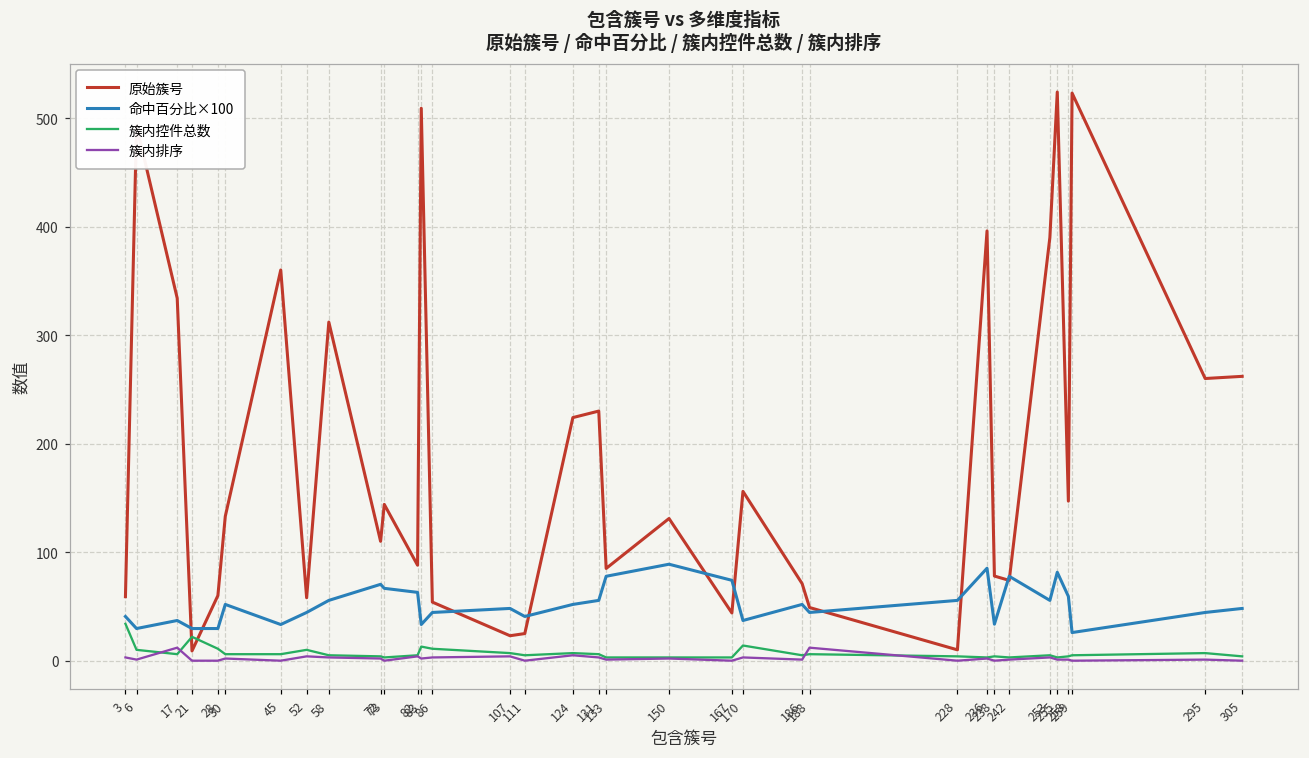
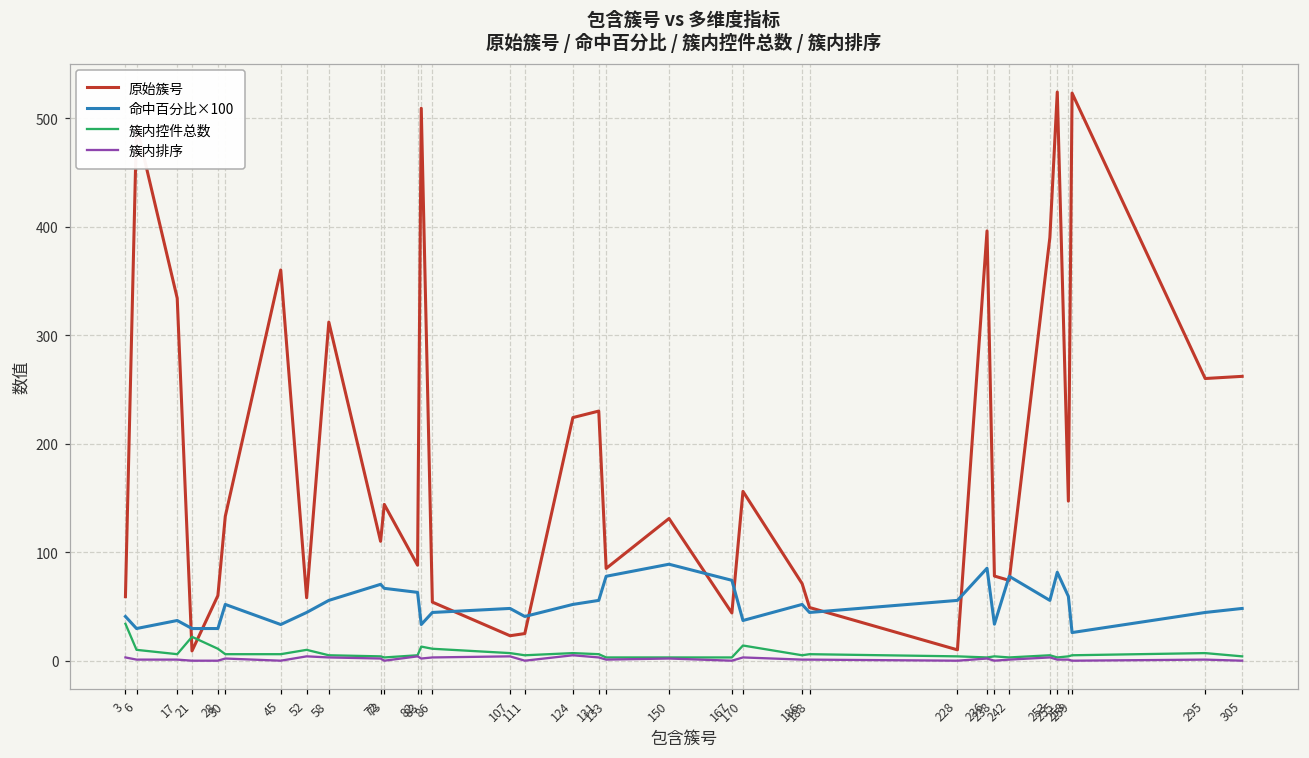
簇内排序, 17: 10 -> 0
簇内排序, 188: 10 -> 0
